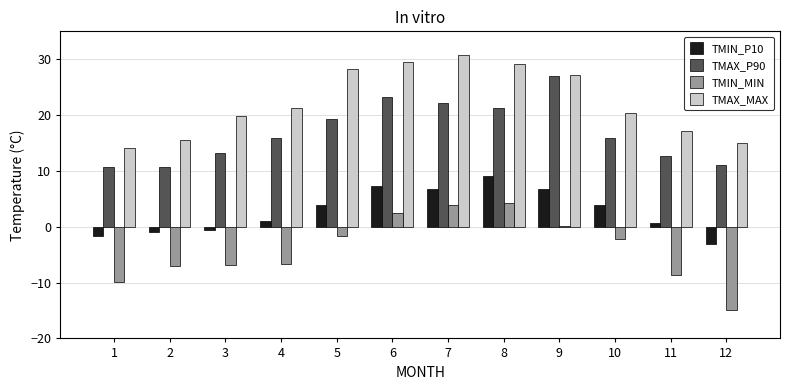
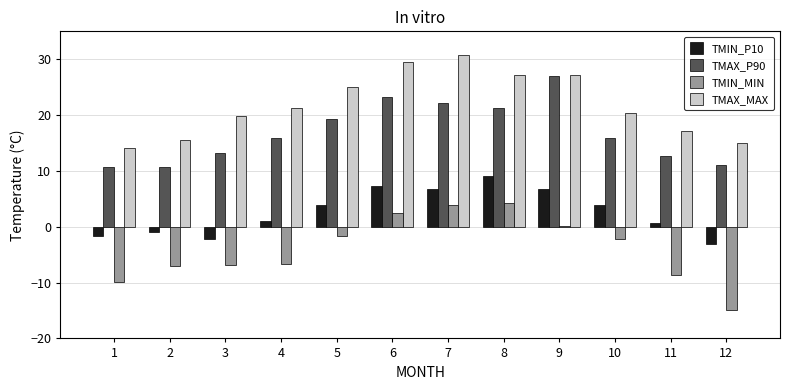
TMIN_P10, 3: -1 -> -2
TMAX_MAX, 5: 28 -> 25
TMAX_MAX, 8: 29 -> 27
